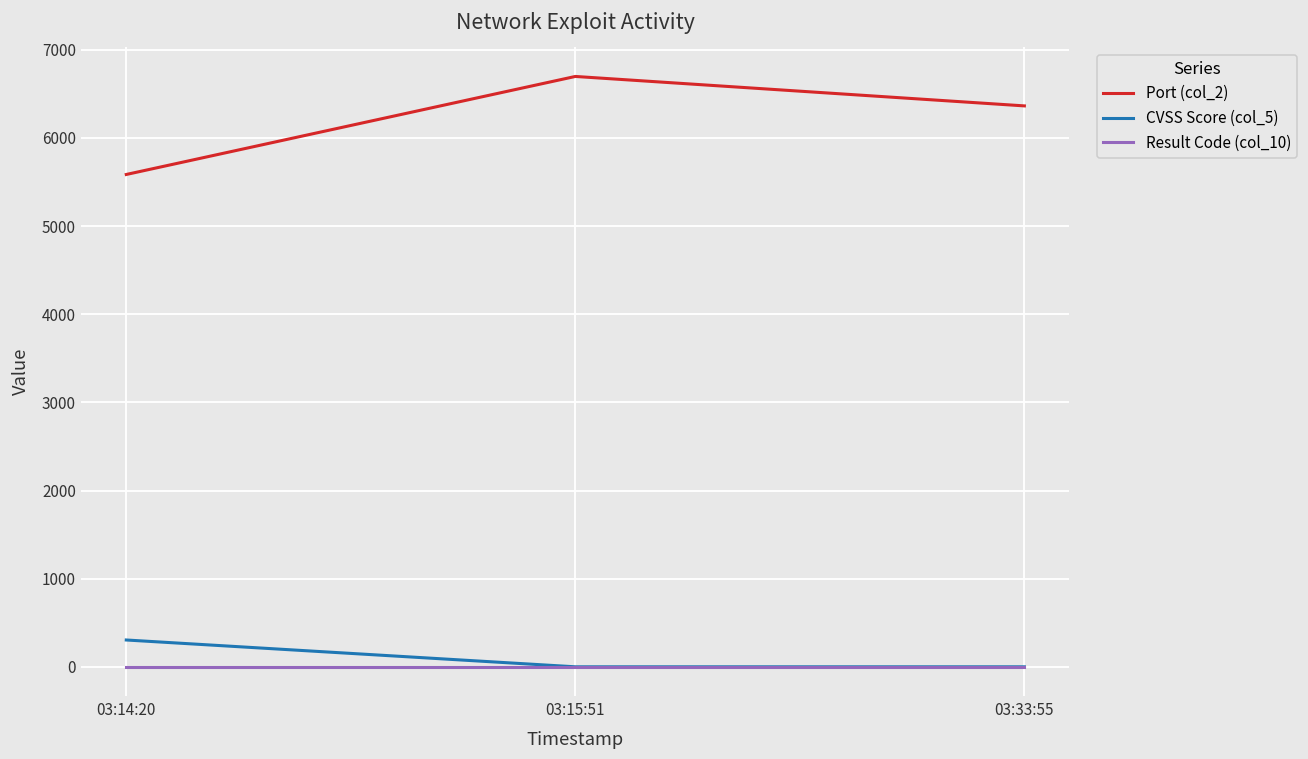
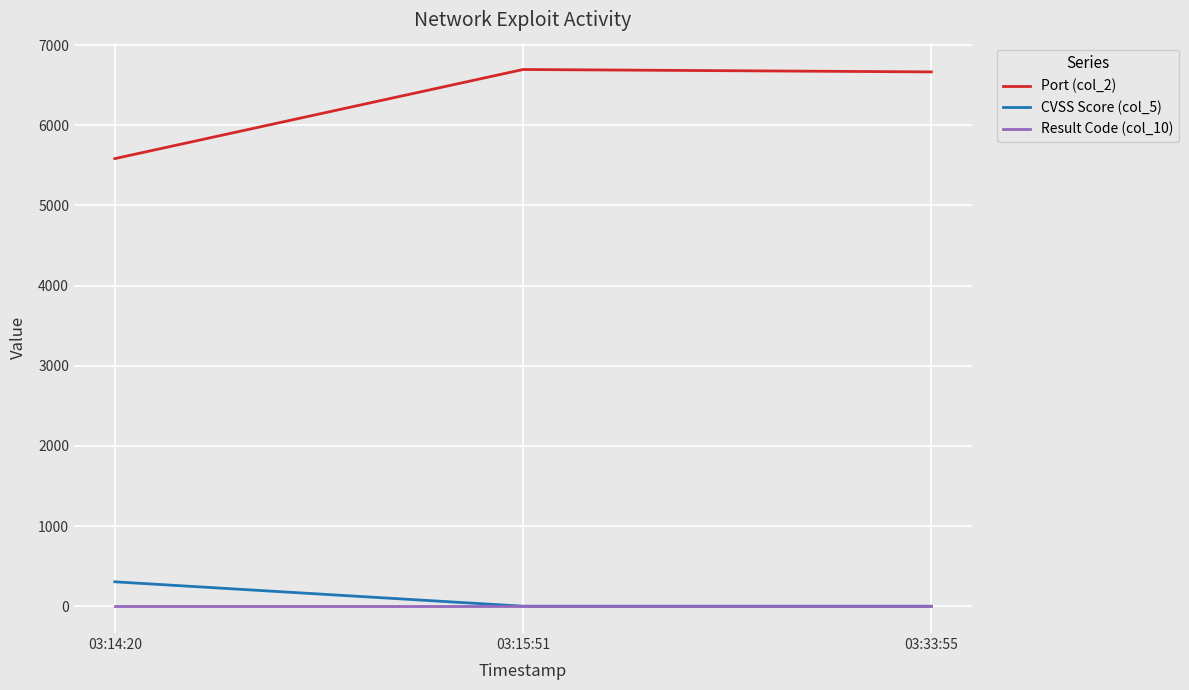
Port (col_2), 03:33:55: 6400 -> 6700
